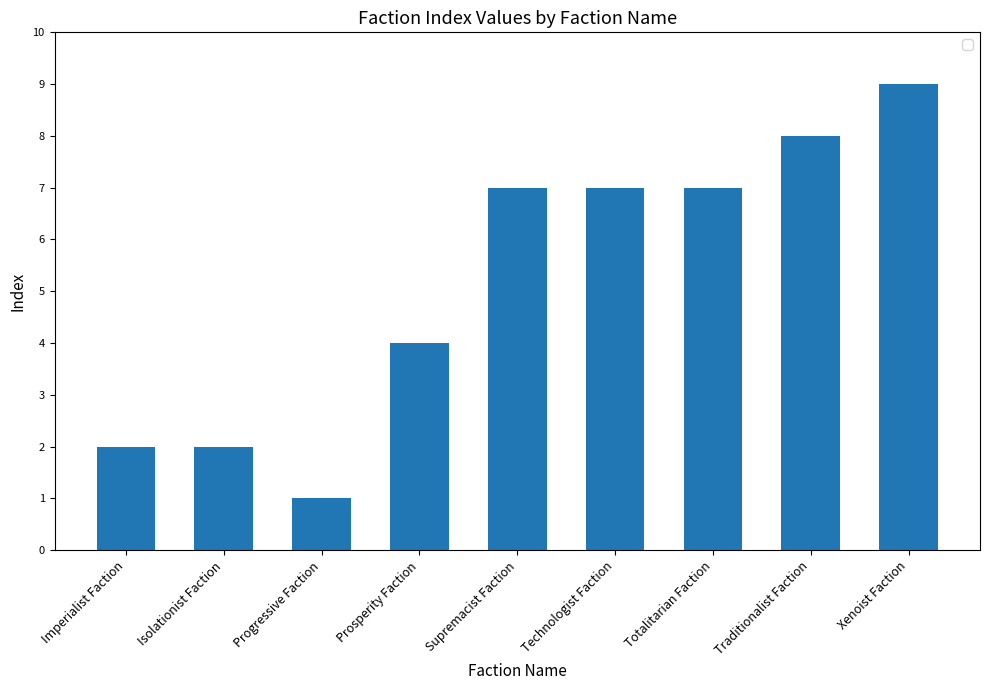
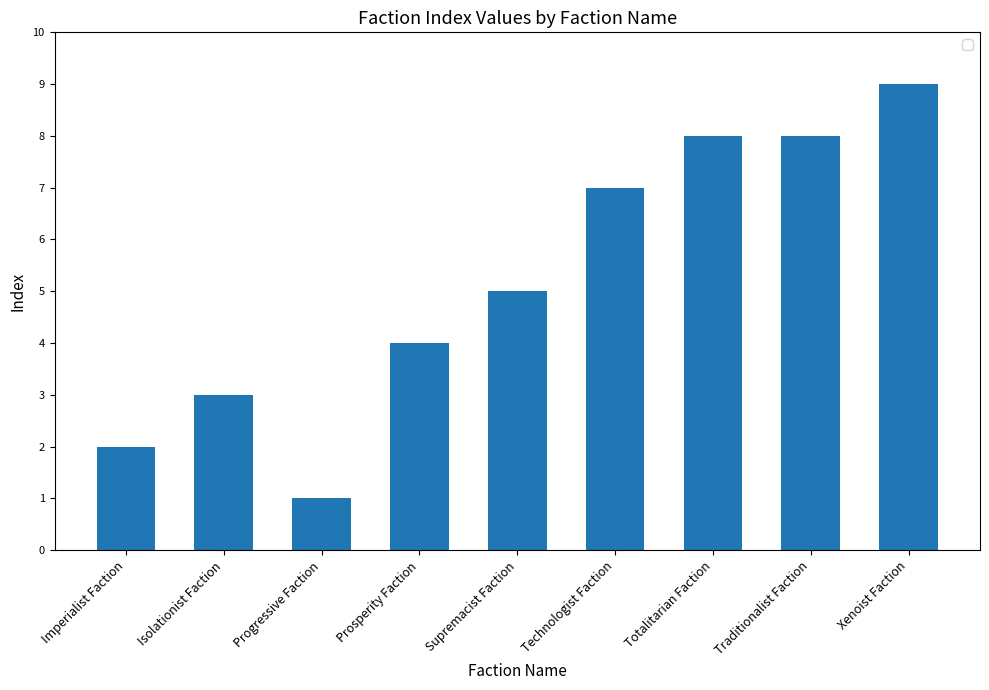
Isolationist Faction: 2 -> 3
Supremacist Faction: 7 -> 5
Totalitarian Faction: 7 -> 8
